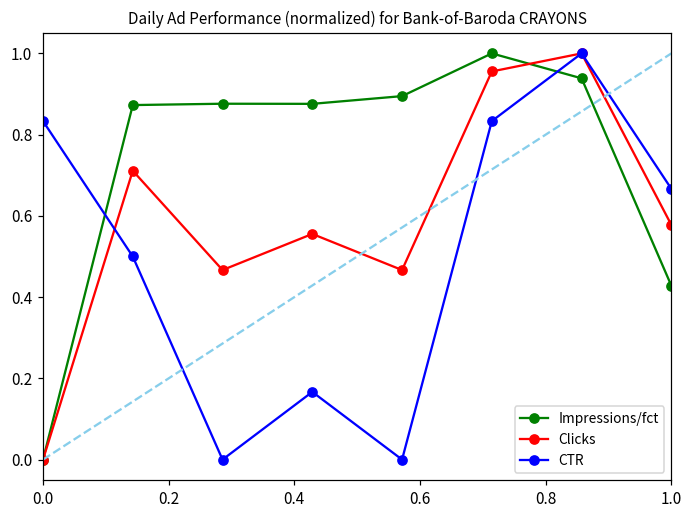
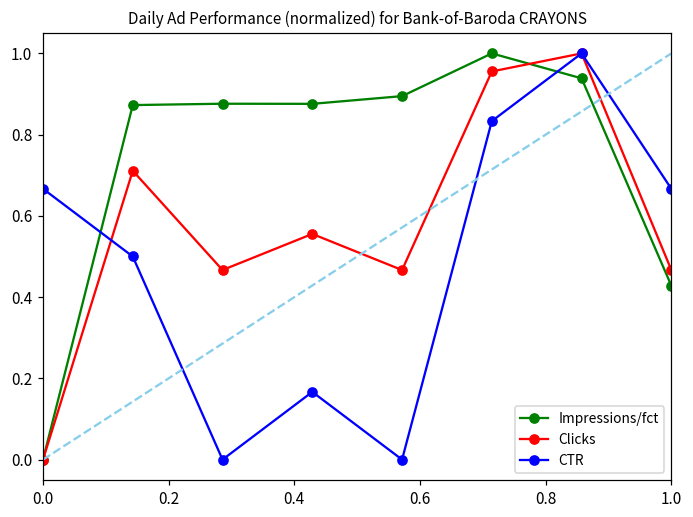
CTR, 0.0: 0.83 -> 0.67
Clicks, 1.0: 0.58 -> 0.47
